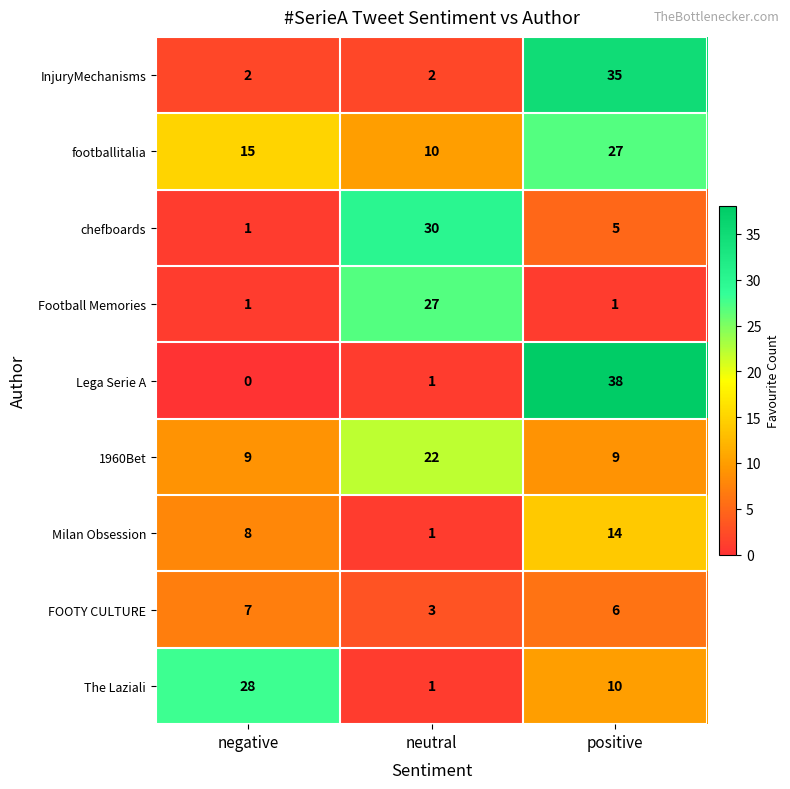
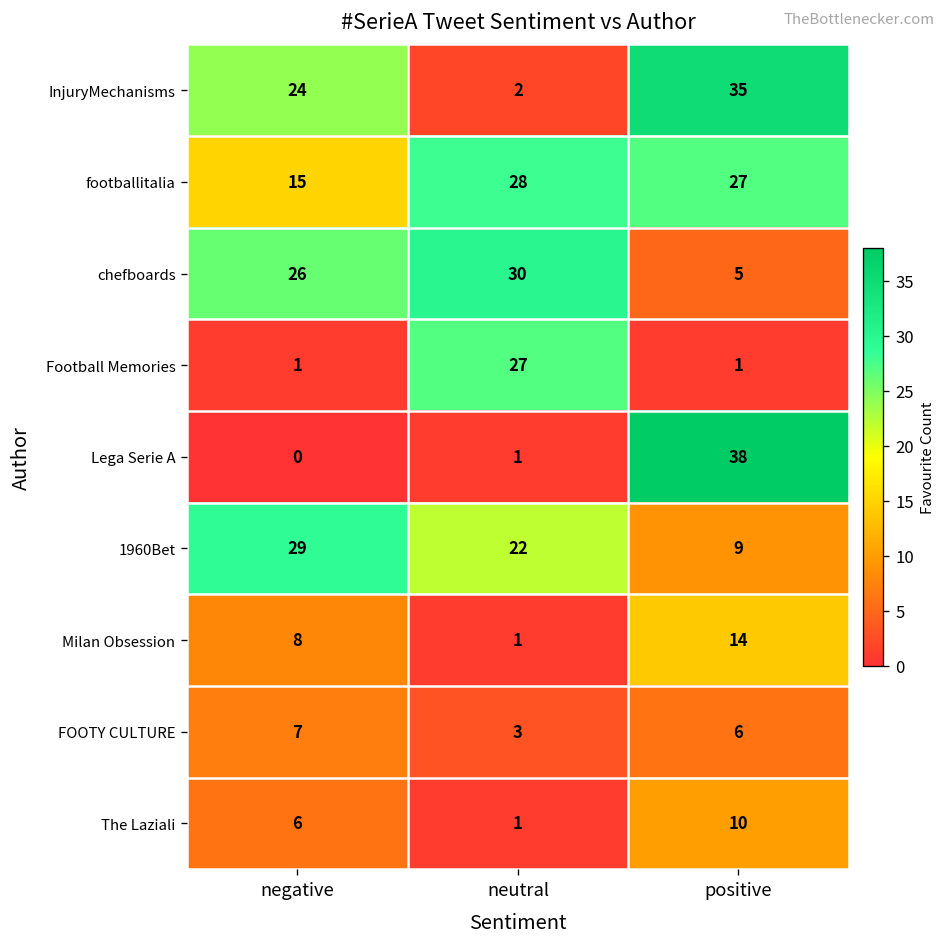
InjuryMechanisms, negative: 2 -> 24
footballitalia, neutral: 10 -> 28
chefboards, negative: 1 -> 26
1960Bet, negative: 9 -> 29
The Laziali, negative: 28 -> 6
